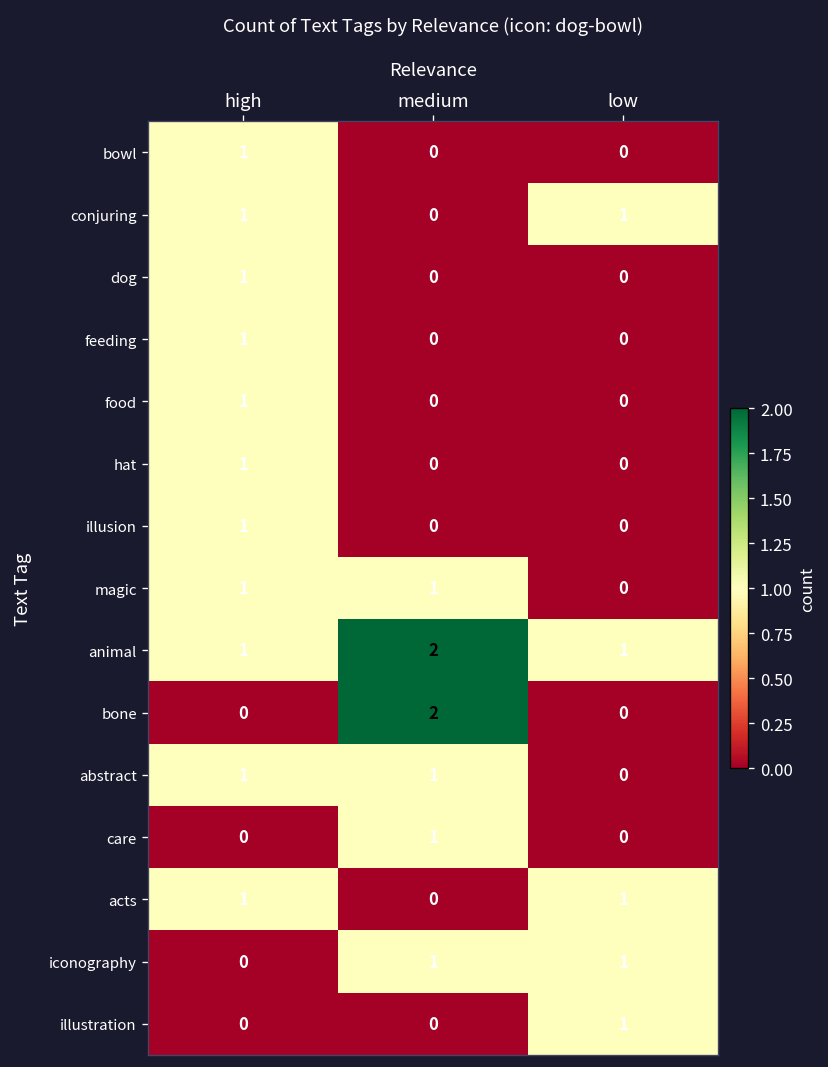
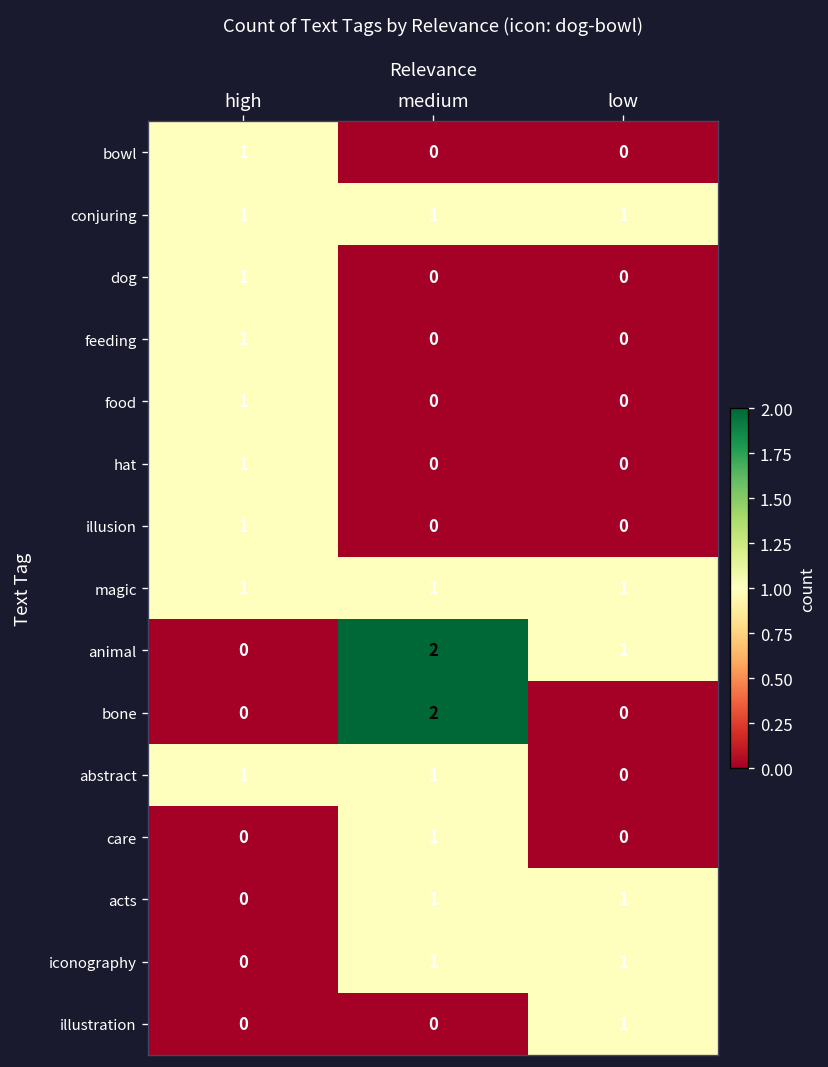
conjuring, medium: 0 -> 1
magic, low: 0 -> 1
animal, high: 1 -> 0
acts, high: 1 -> 0
acts, medium: 0 -> 1
